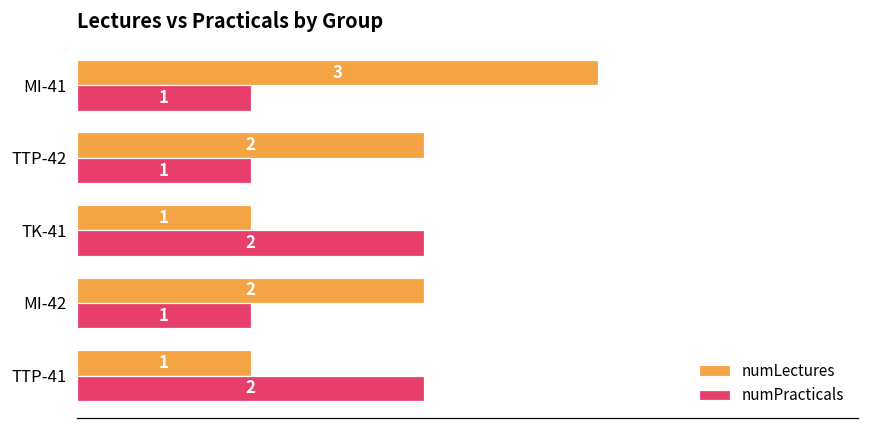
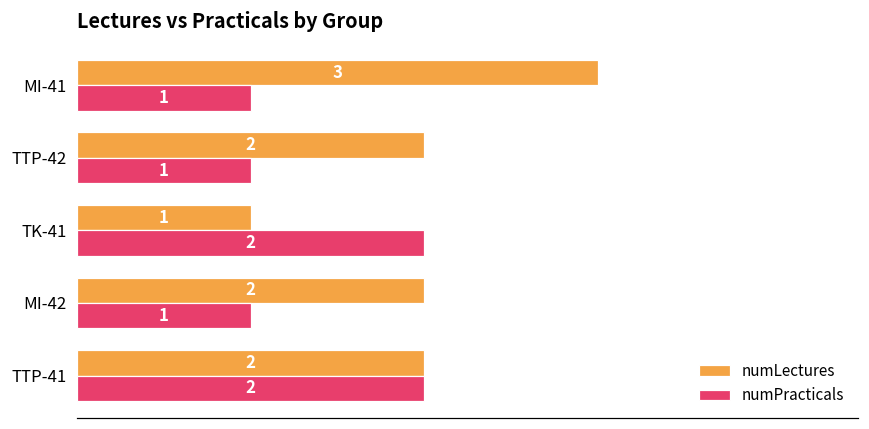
numLectures, TTP-41: 1 -> 2
